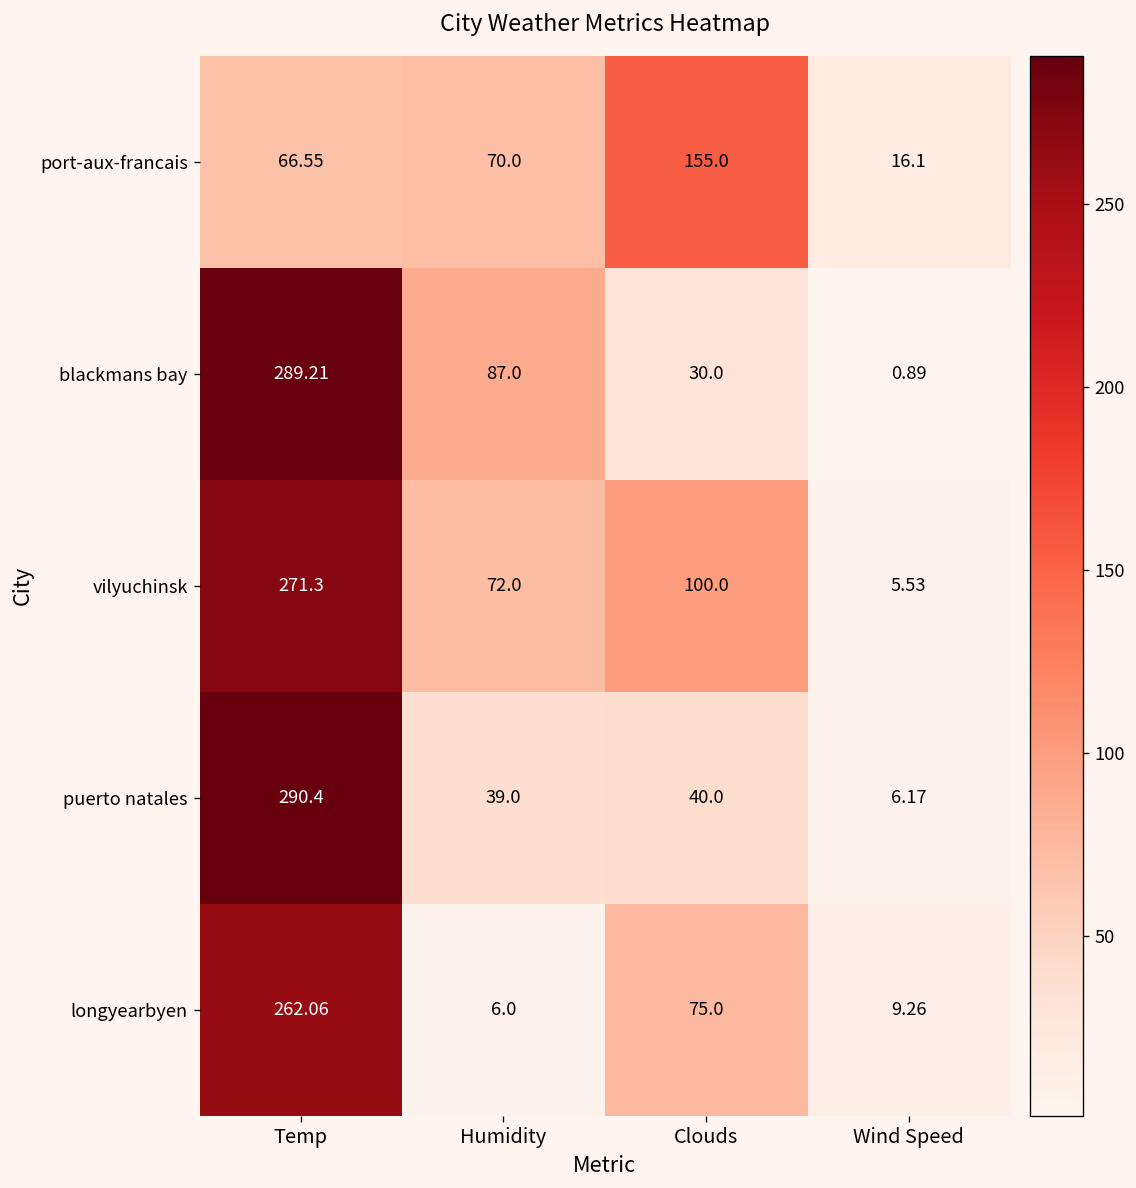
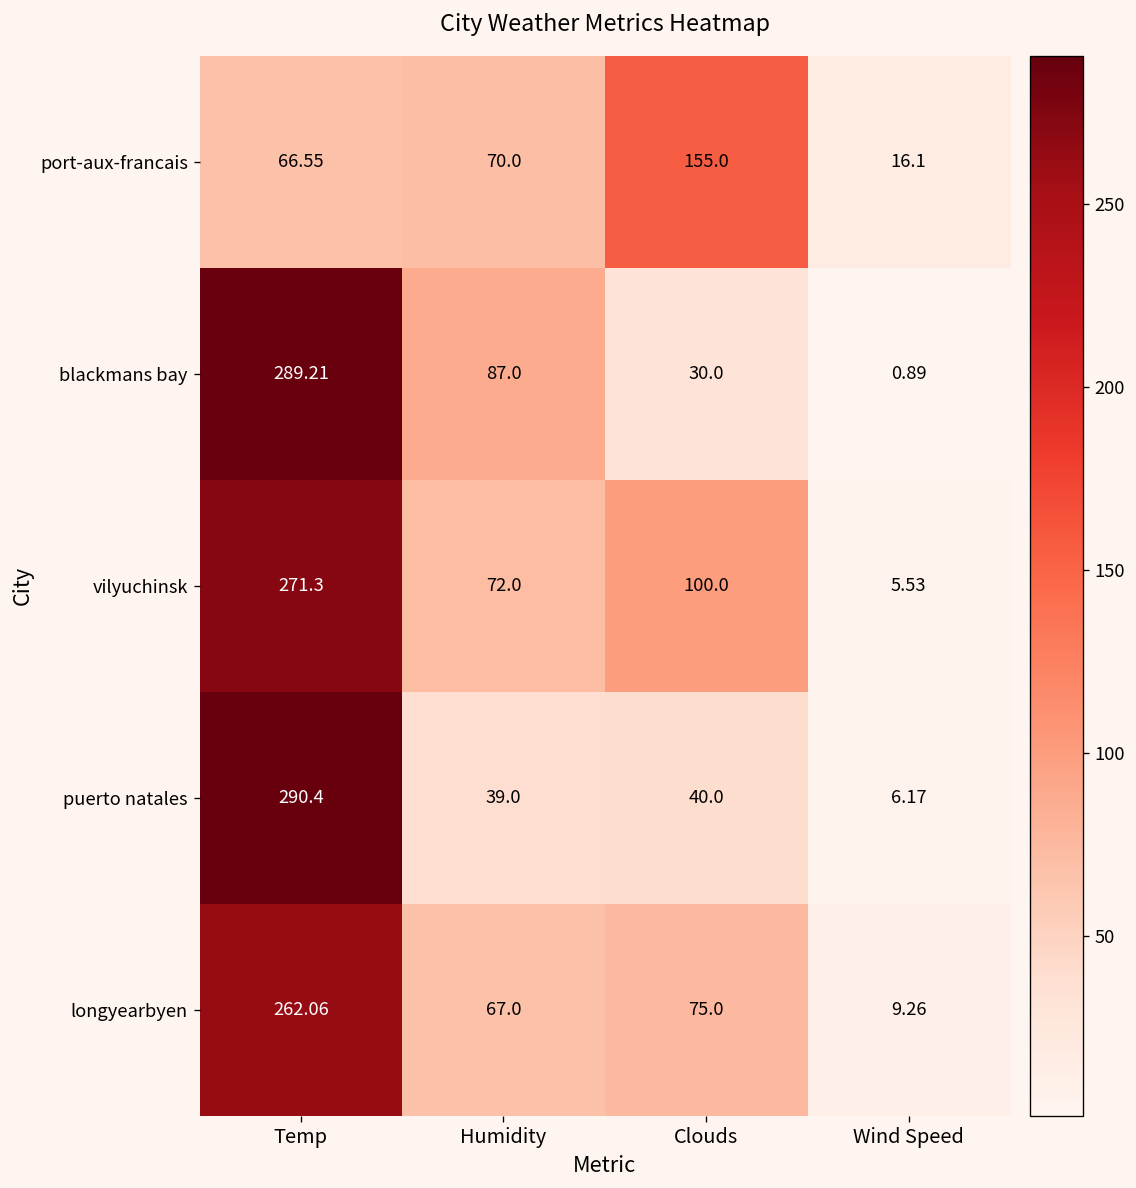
longyearbyen, Humidity: 6.0 -> 67.0
